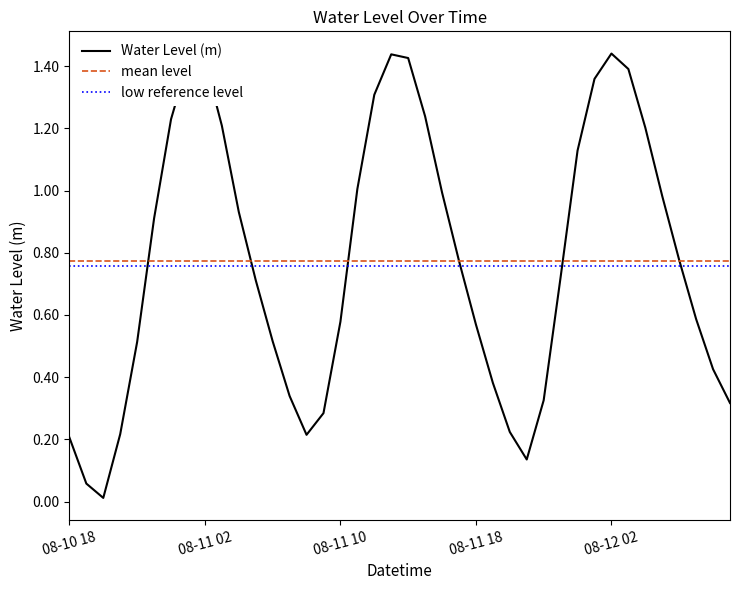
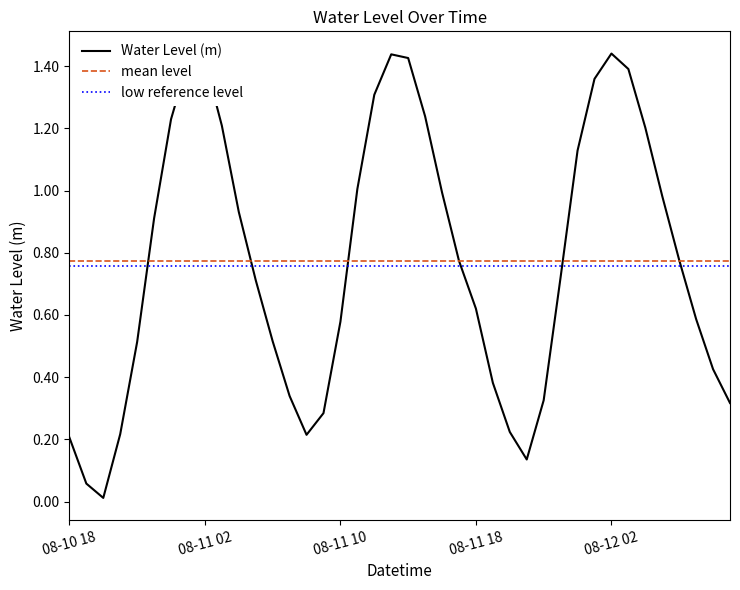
08-11 18: 0.57 -> 0.62
